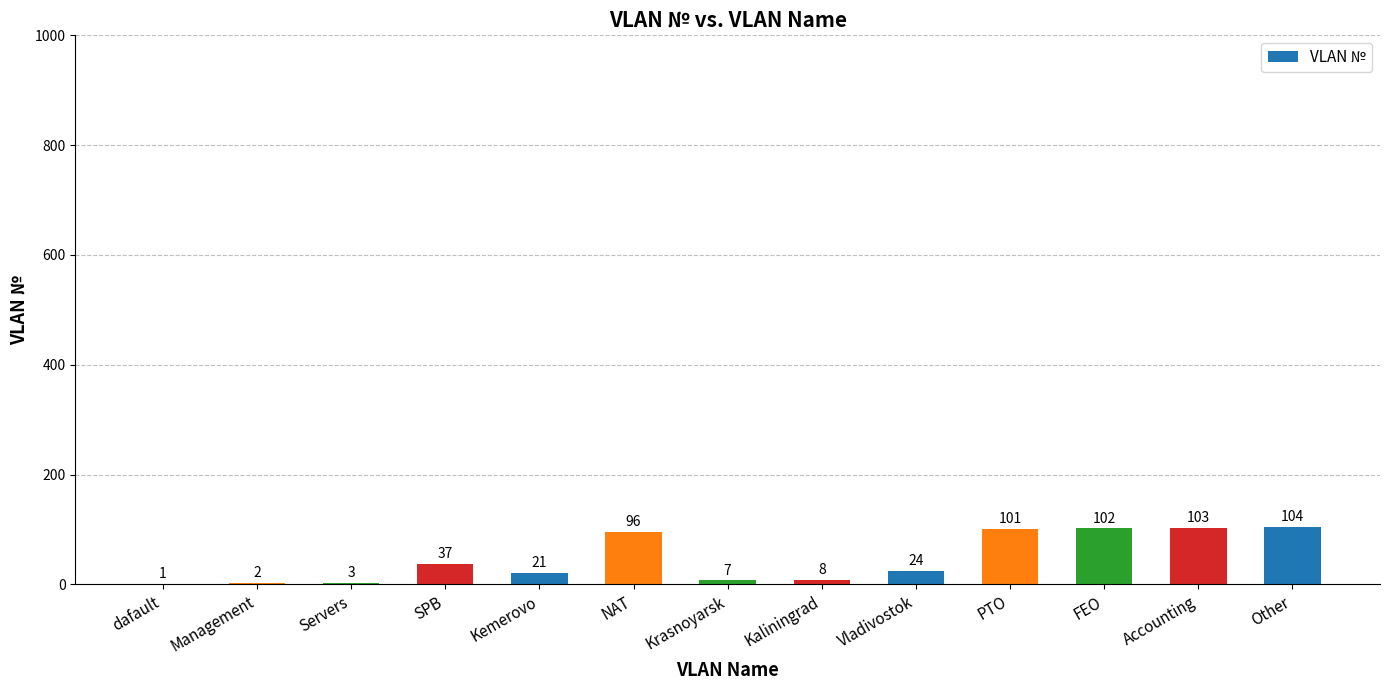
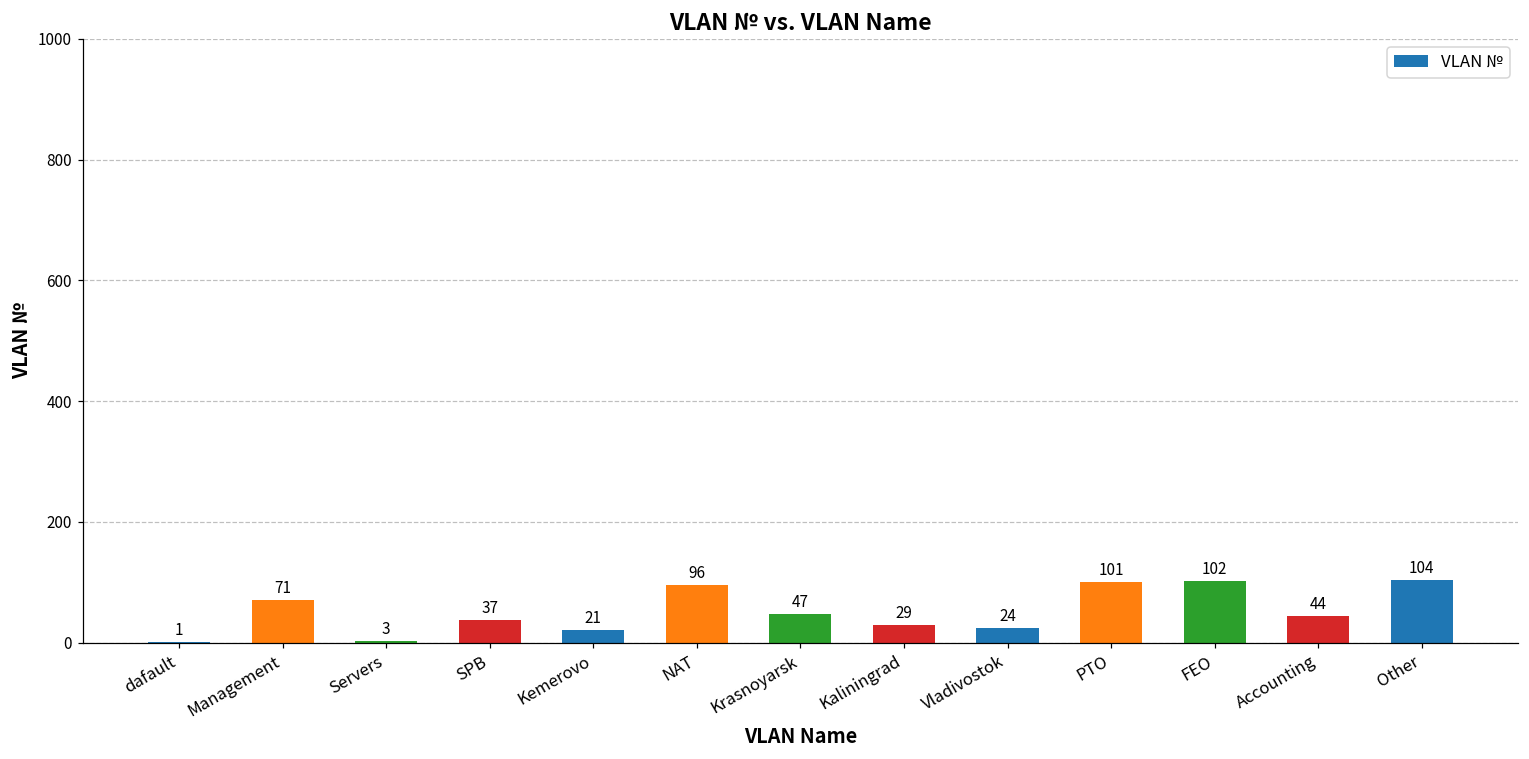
Management: 2 -> 71
Krasnoyarsk: 7 -> 47
Kaliningrad: 8 -> 29
Accounting: 103 -> 44
